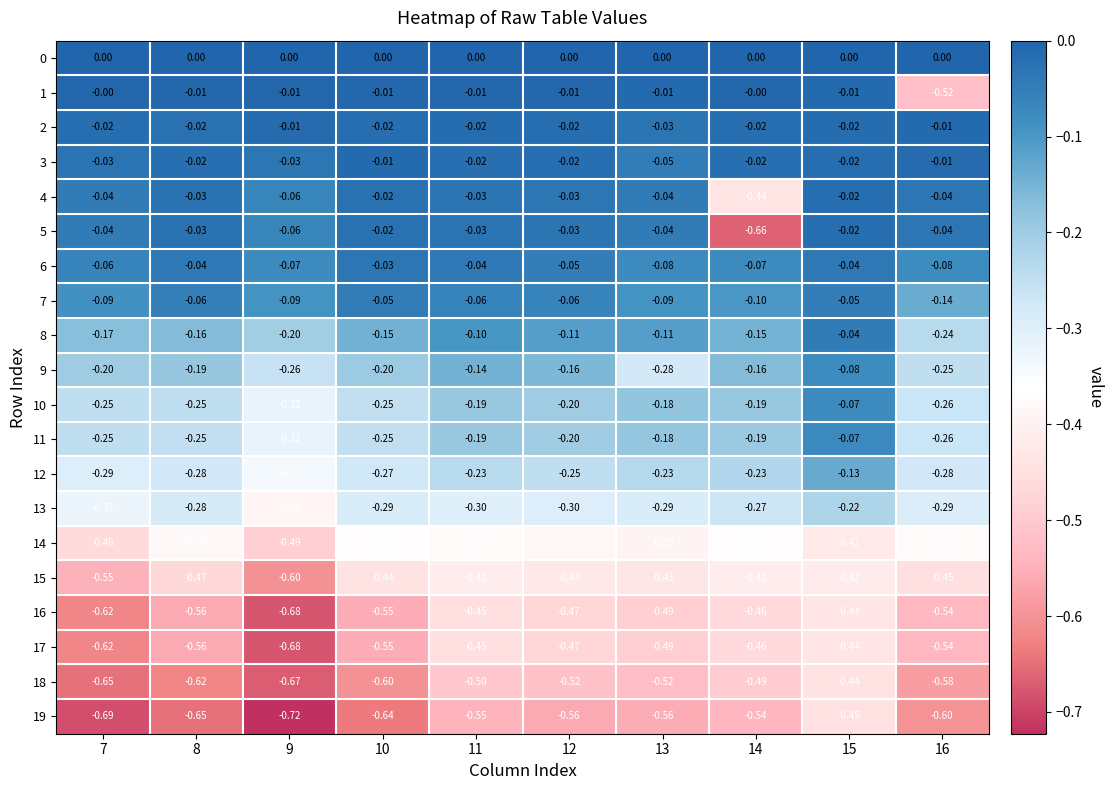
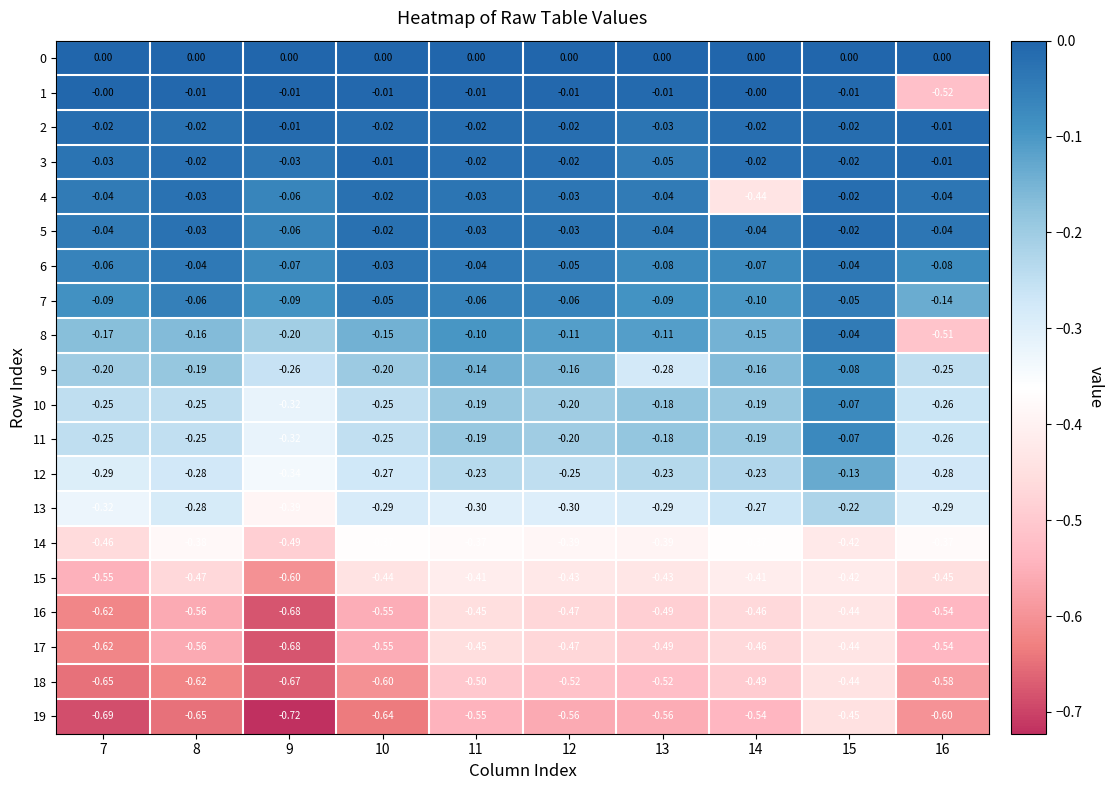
5, 14: -0.66 -> -0.04
8, 16: -0.24 -> -0.51
